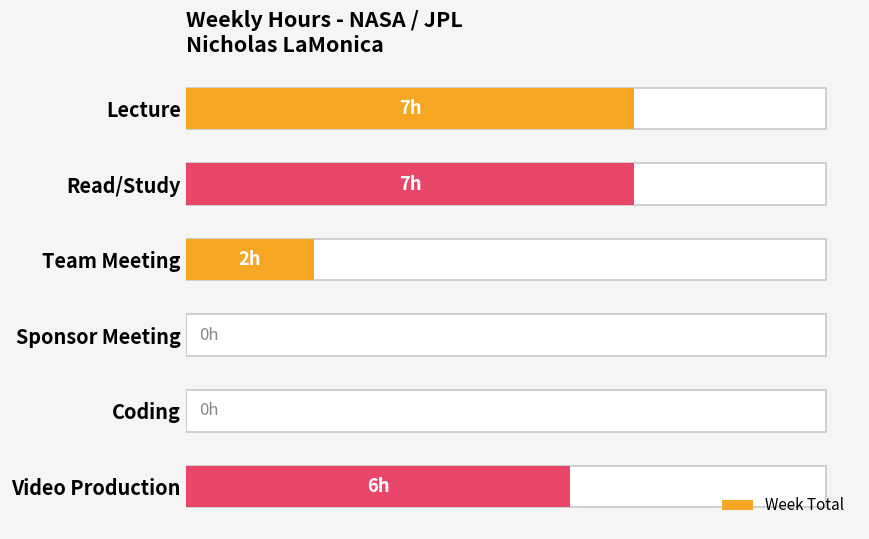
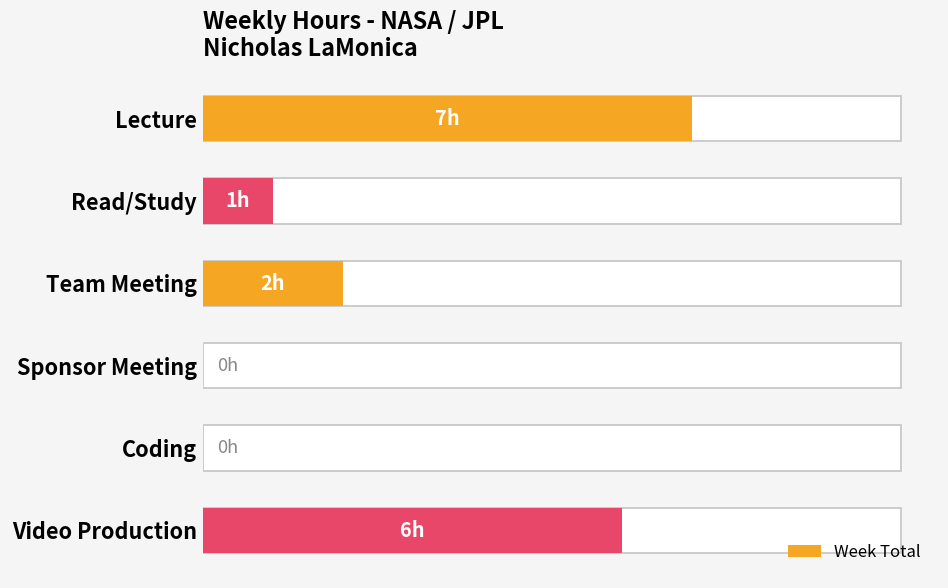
Week Total, Read/Study: 7h -> 1h
